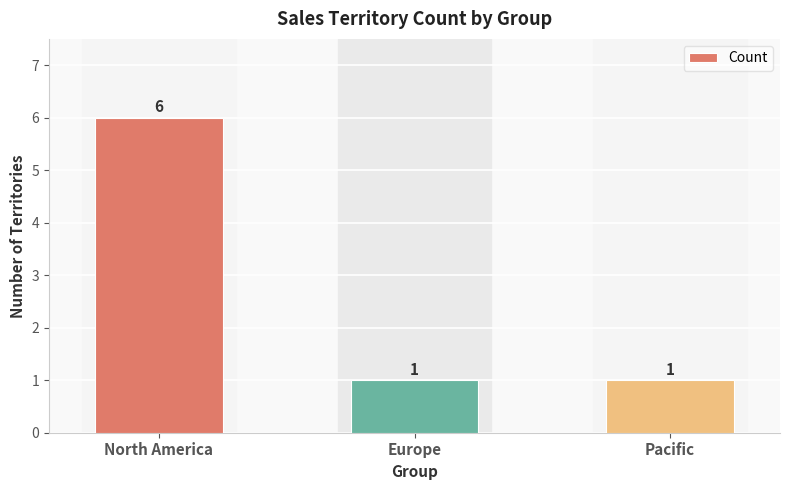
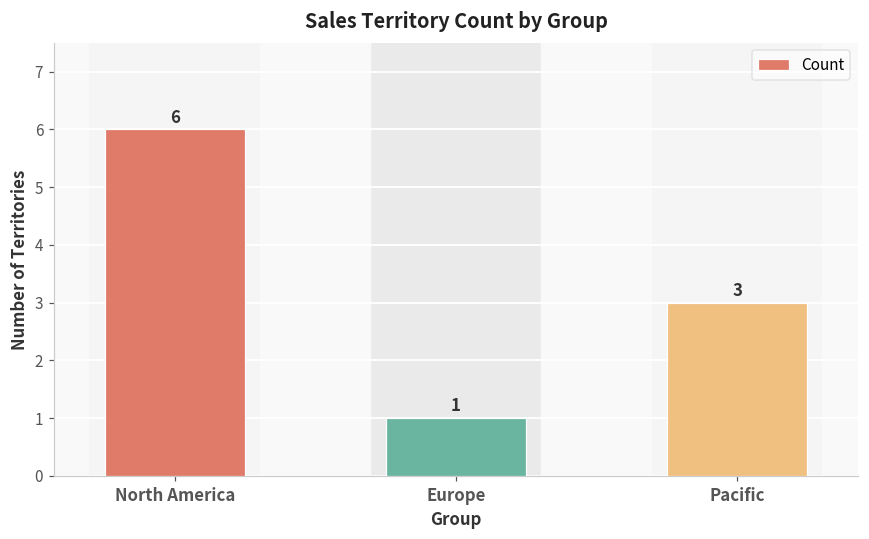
Pacific: 1 -> 3
